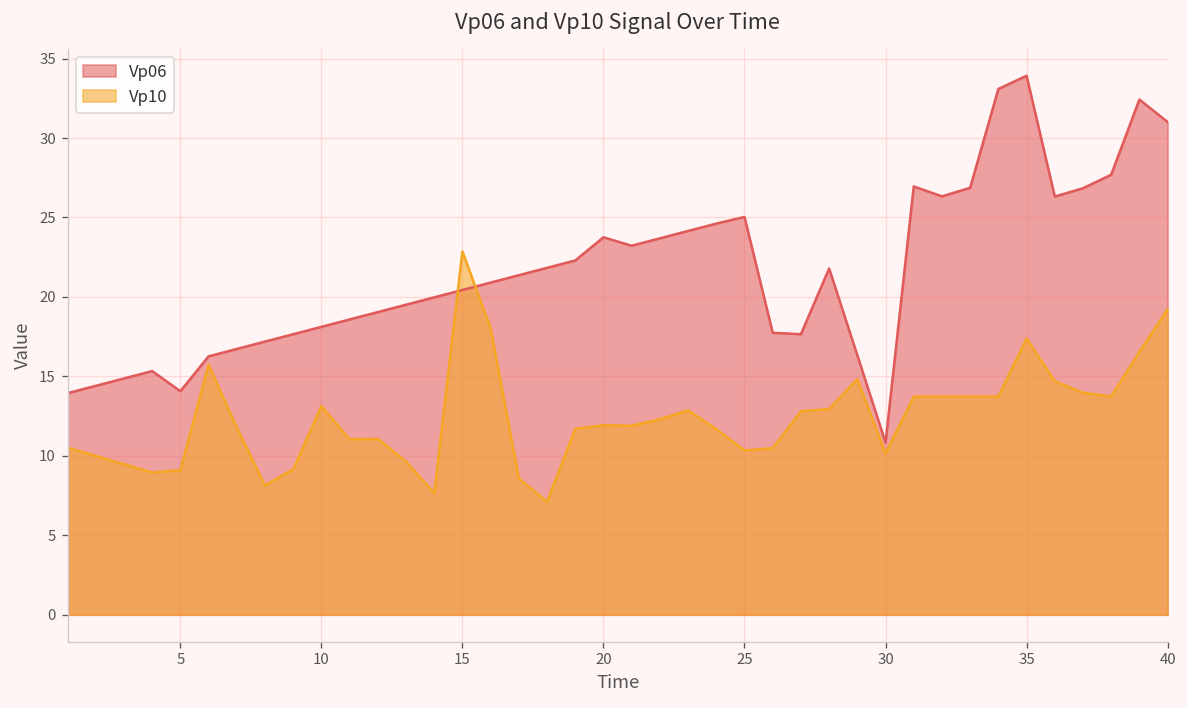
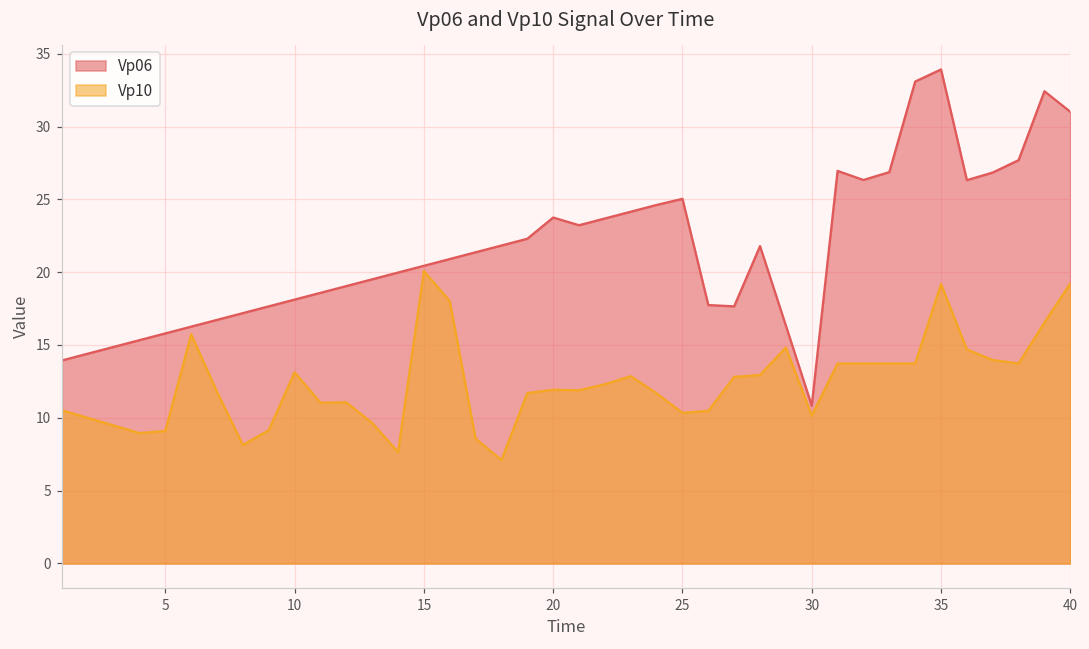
Vp06, 5: 14.1 -> 15.8
Vp10, 15: 22.9 -> 20.1
Vp10, 35: 17.4 -> 19.2
